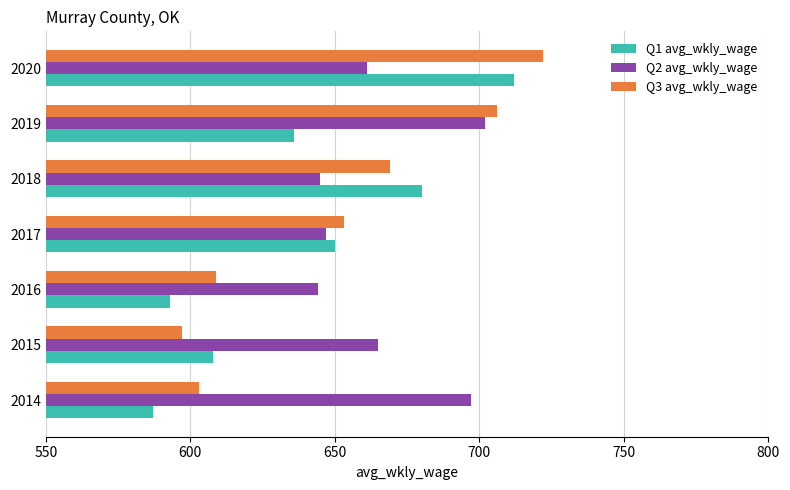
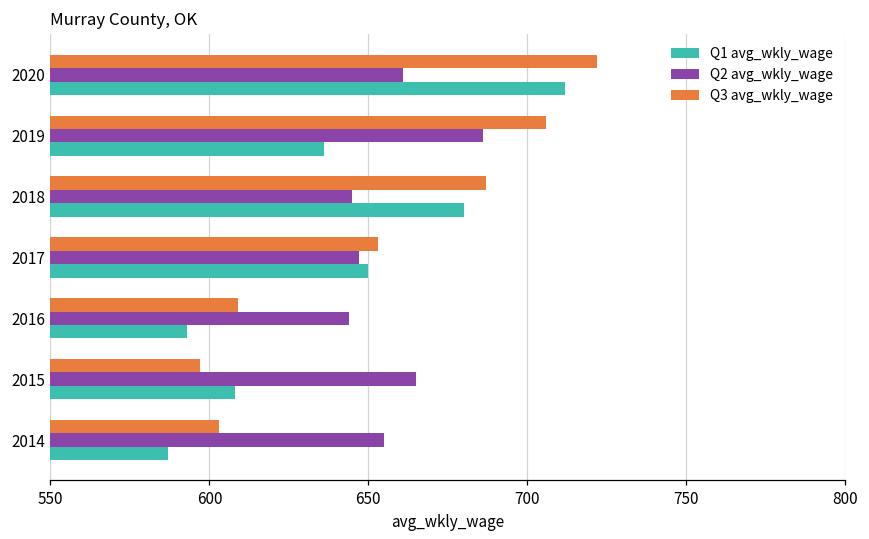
Q2 avg_wkly_wage, 2019: 702 -> 686
Q3 avg_wkly_wage, 2018: 669 -> 687
Q2 avg_wkly_wage, 2014: 697 -> 655
